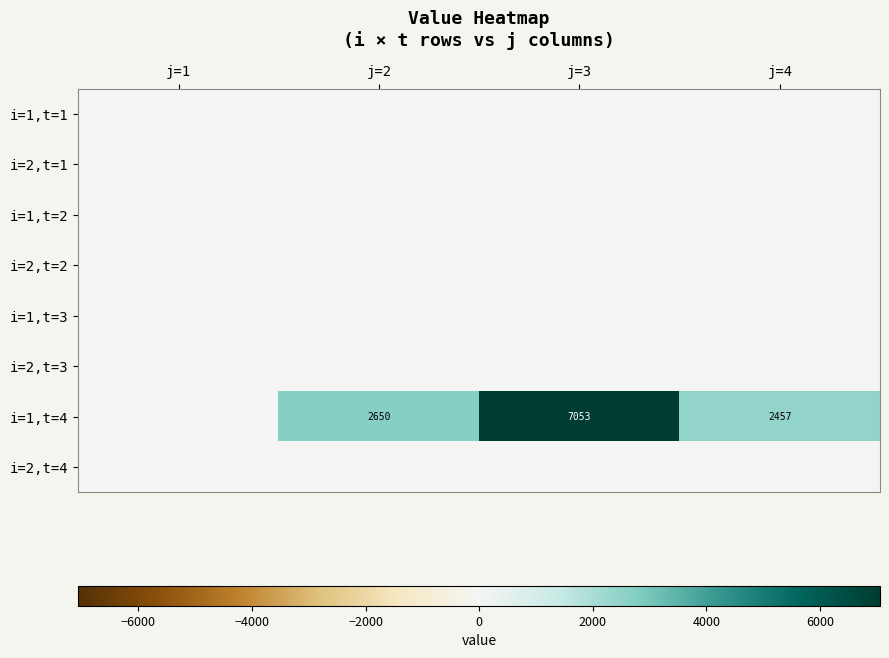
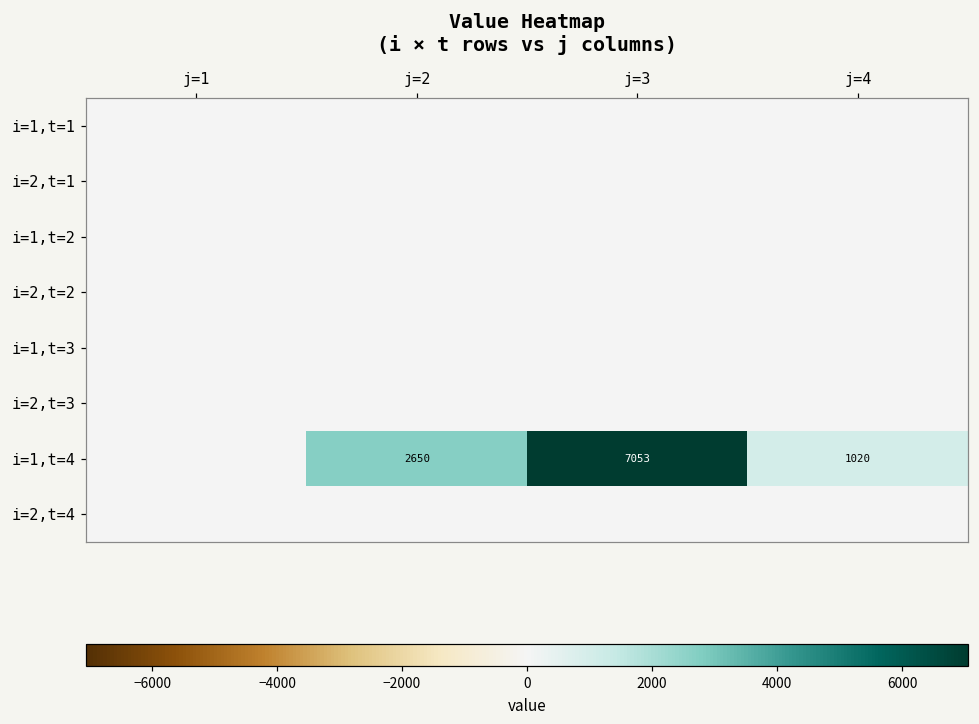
i=1,t=4, j=4: 2457 -> 1020
